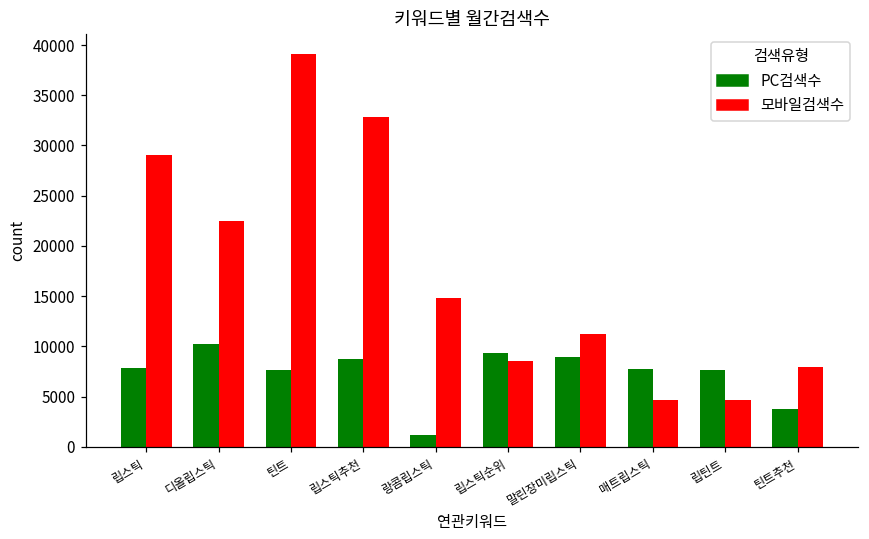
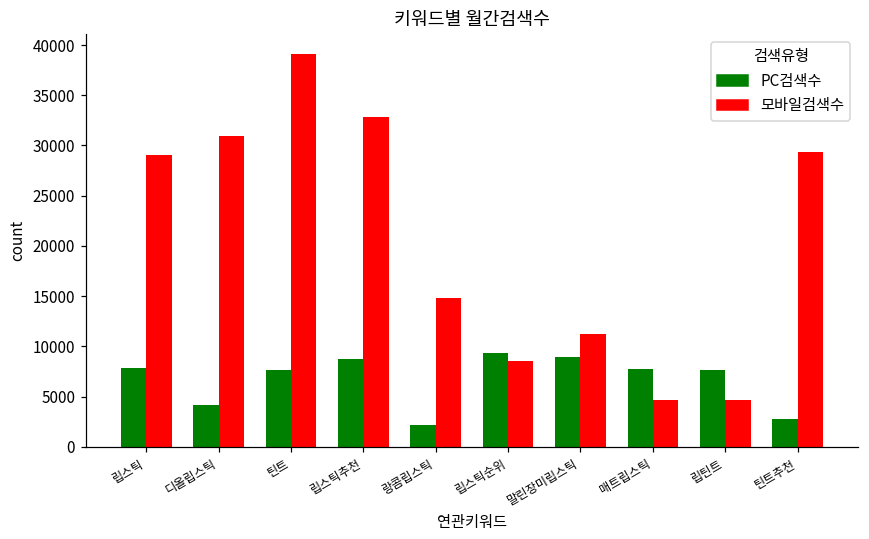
PC검색수, 디올립스틱: 10000 -> 4000
모바일검색수, 디올립스틱: 23000 -> 31000
PC검색수, 랑콤립스틱: 1000 -> 2000
PC검색수, 틴트추천: 4000 -> 3000
모바일검색수, 틴트추천: 8000 -> 29000
